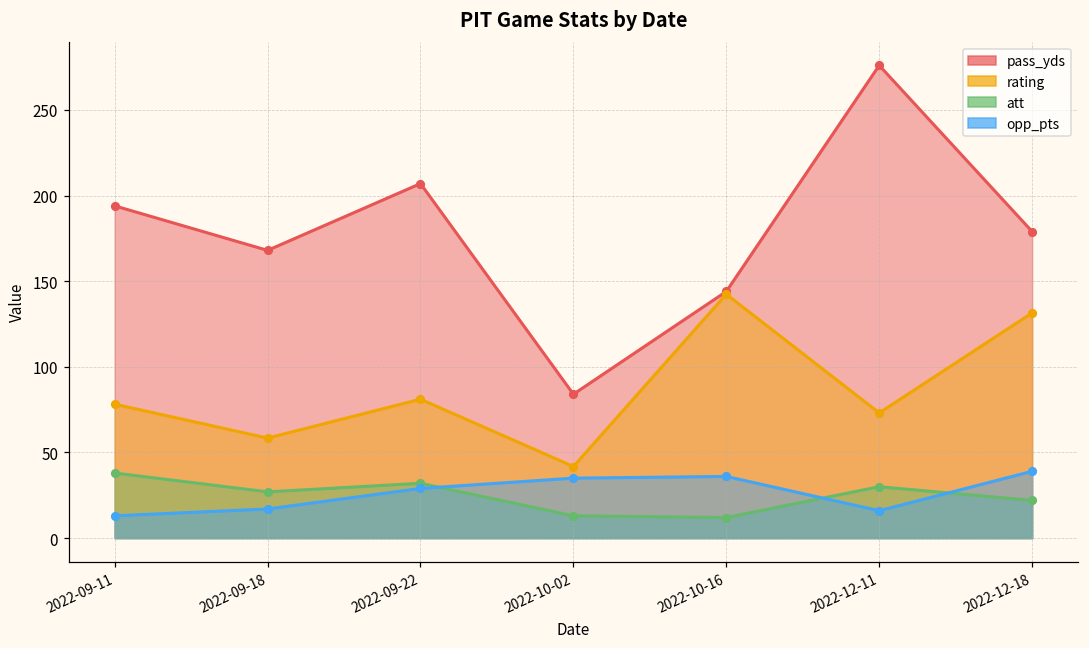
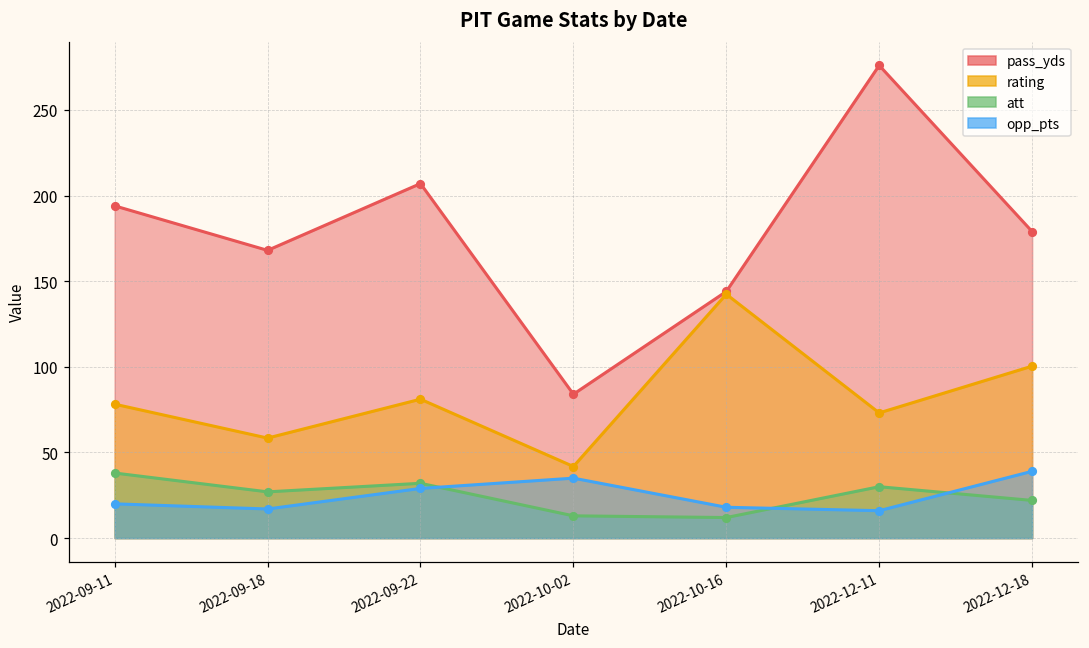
opp_pts, 2022-09-11: 13 -> 20
opp_pts, 2022-10-16: 36 -> 18
rating, 2022-12-18: 132 -> 100
